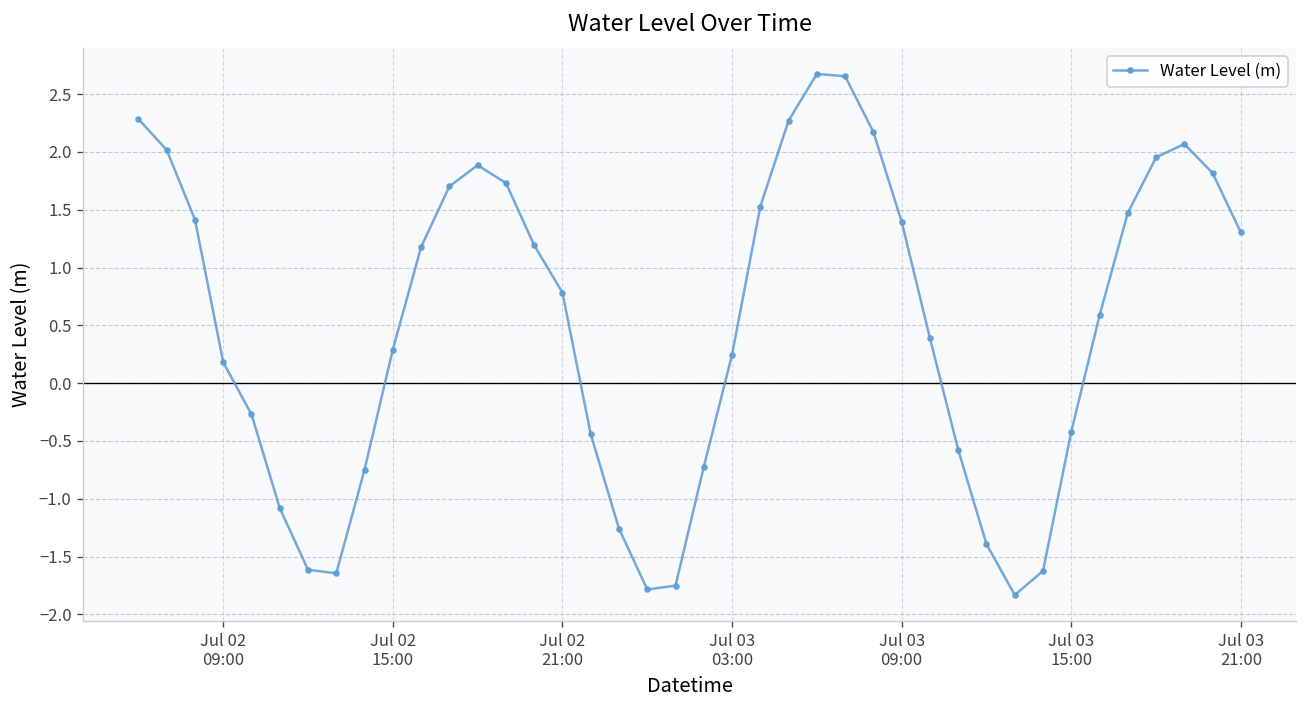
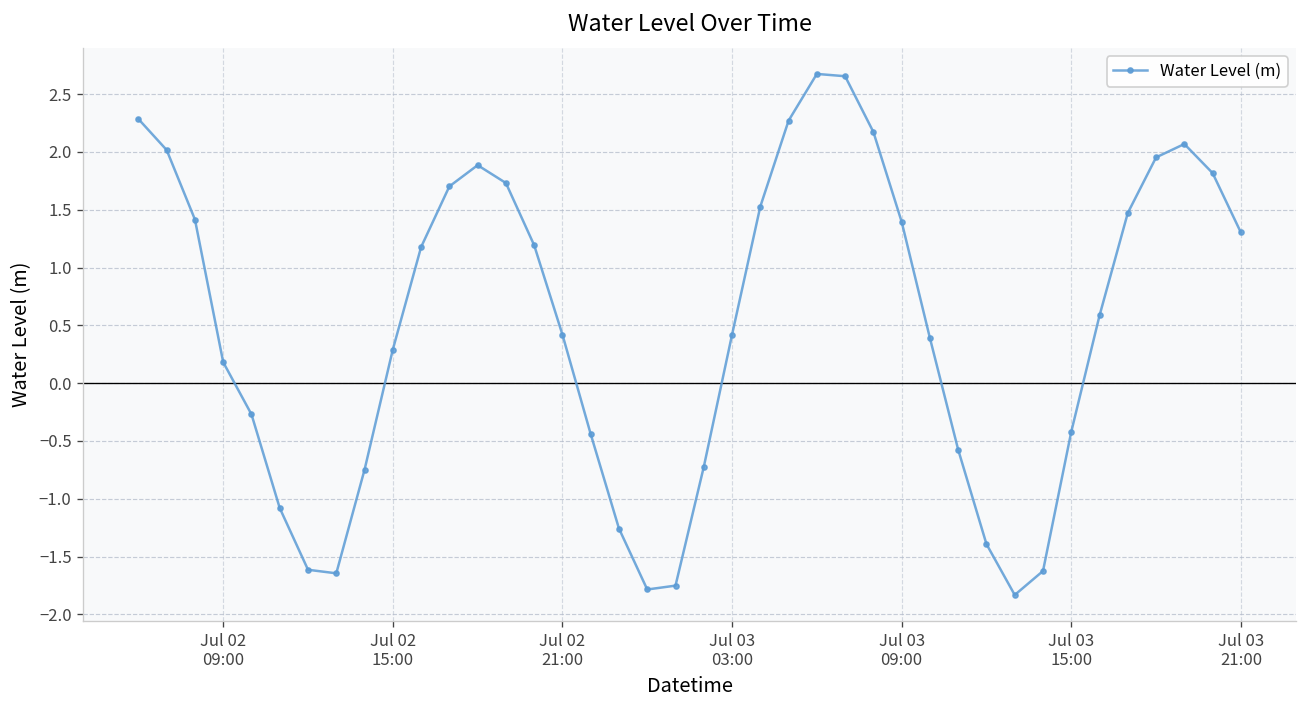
Jul 02 21:00: 0.8 -> 0.4
Jul 03 03:00: 0.2 -> 0.4
